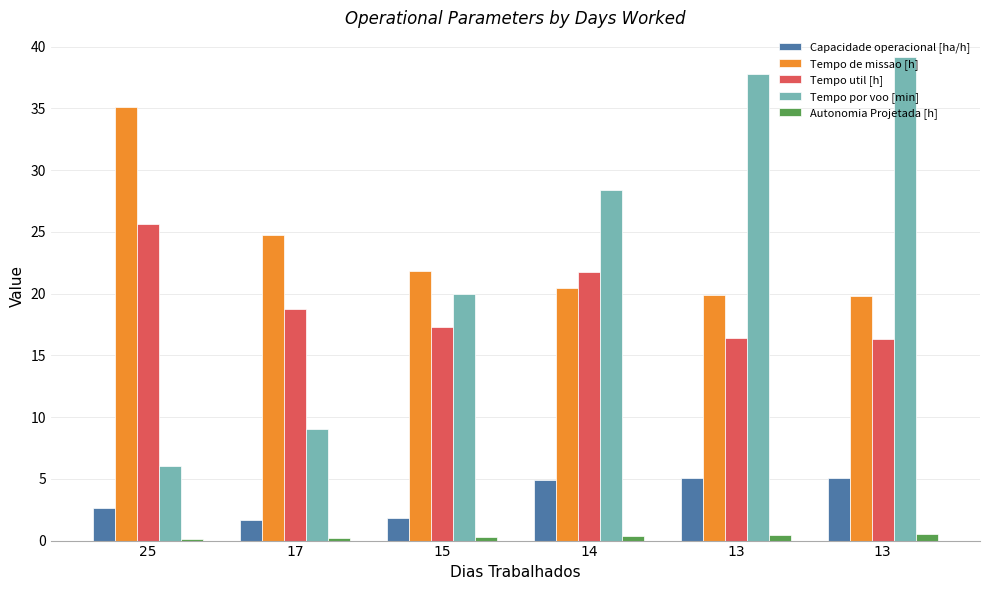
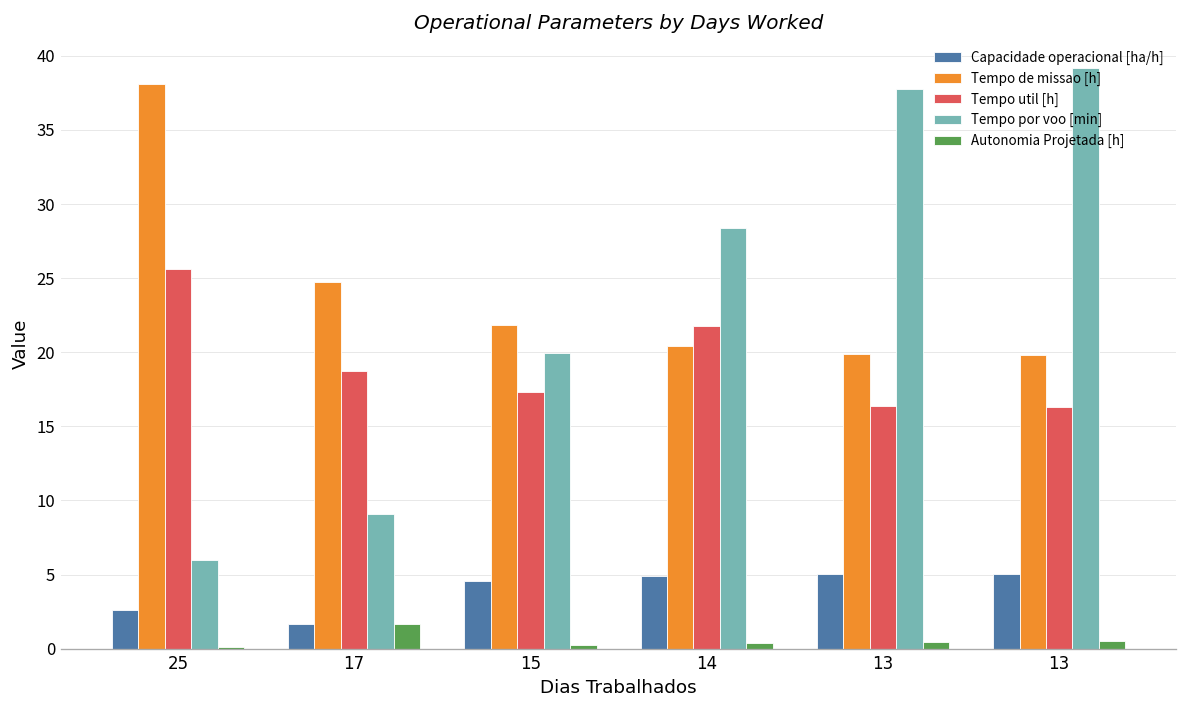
Tempo de missao [h], 25: 35.1 -> 38.1
Autonomia Projetada [h], 17: 0.2 -> 1.7
Capacidade operacional [ha/h], 15: 1.8 -> 4.6
